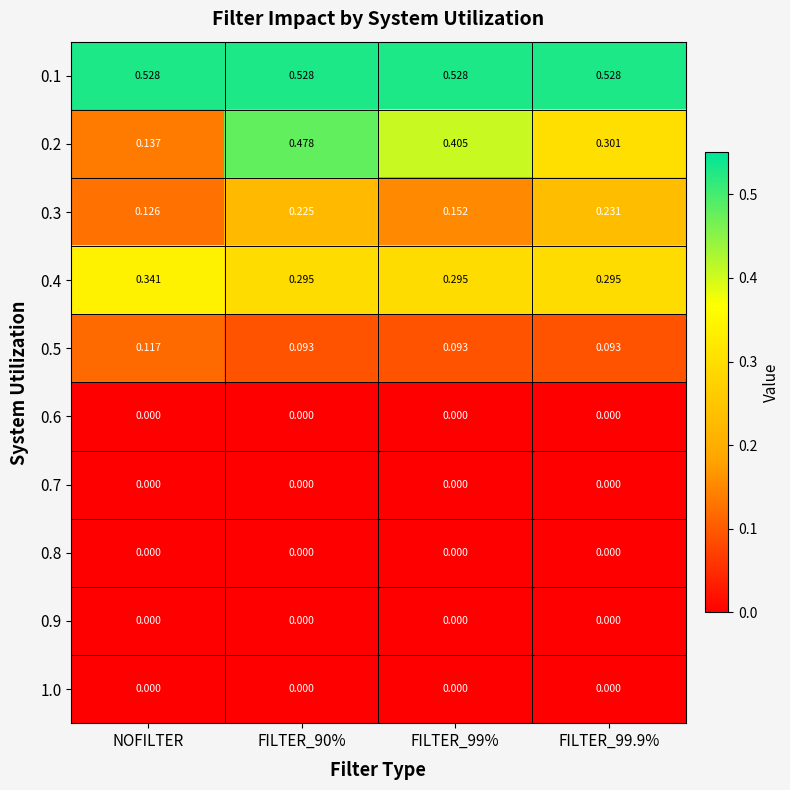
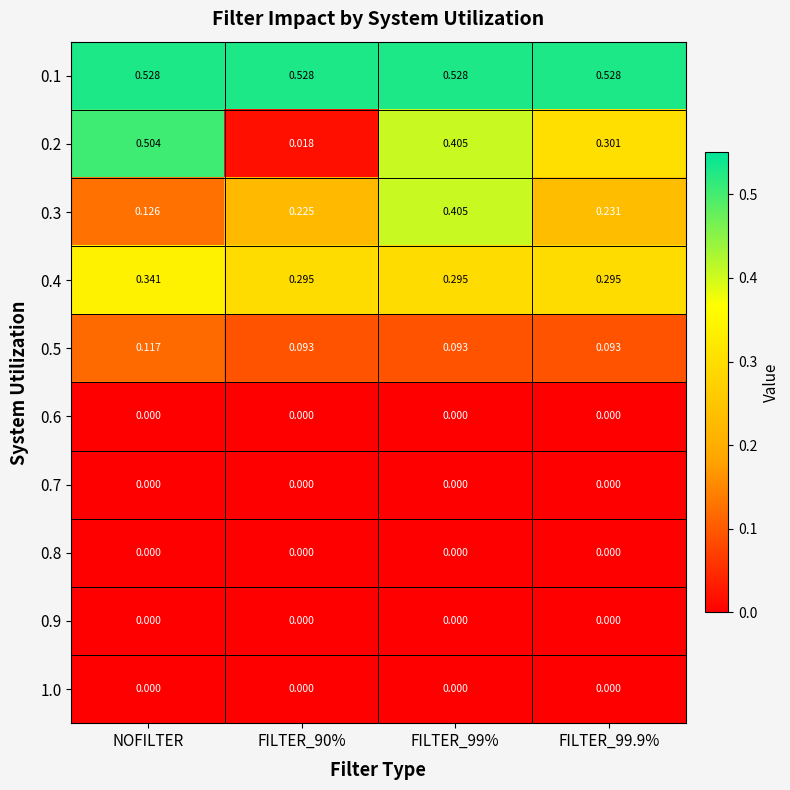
0.2, NOFILTER: 0.137 -> 0.504
0.2, FILTER_90%: 0.478 -> 0.018
0.3, FILTER_99%: 0.152 -> 0.405
